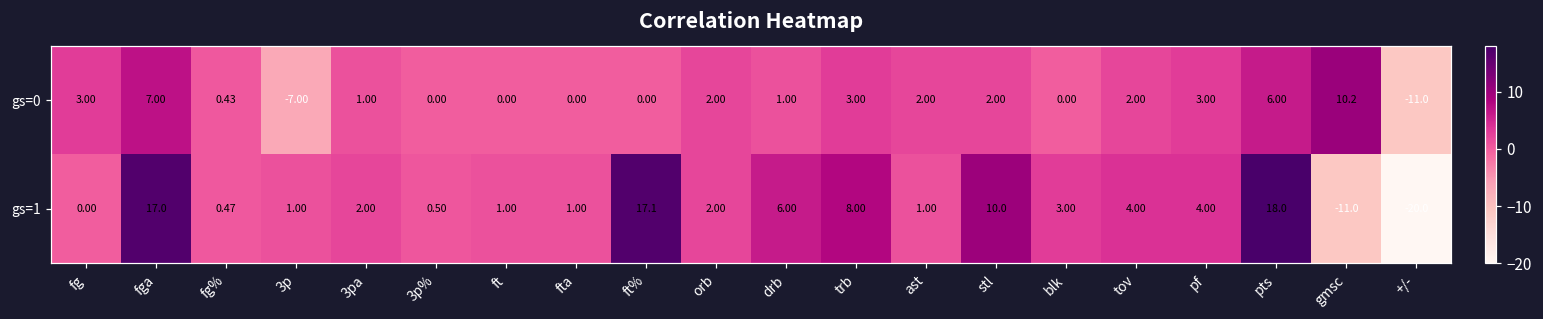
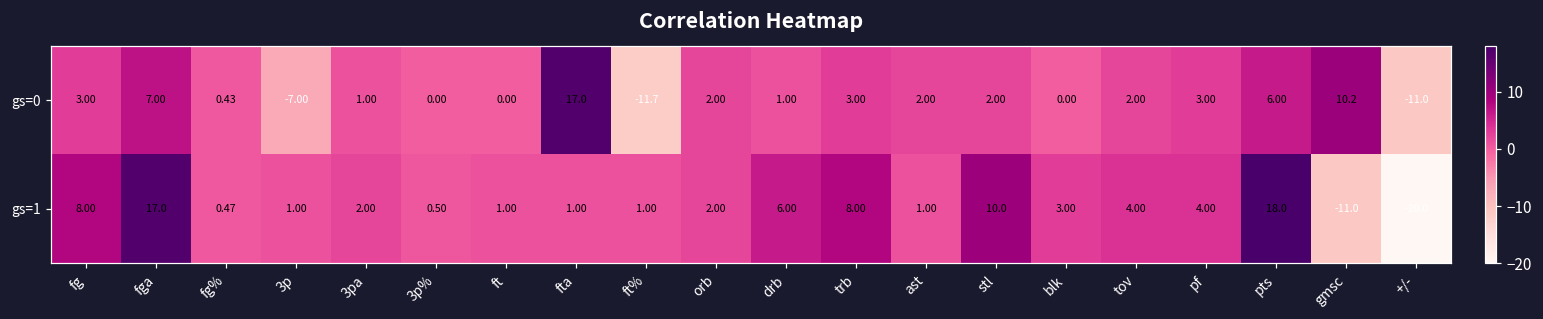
gs=0, fta: 0.00 -> 17.0
gs=0, ft%: 0.00 -> -11.7
gs=1, fg: 0.00 -> 8.00
gs=1, ft%: 17.1 -> 1.00
